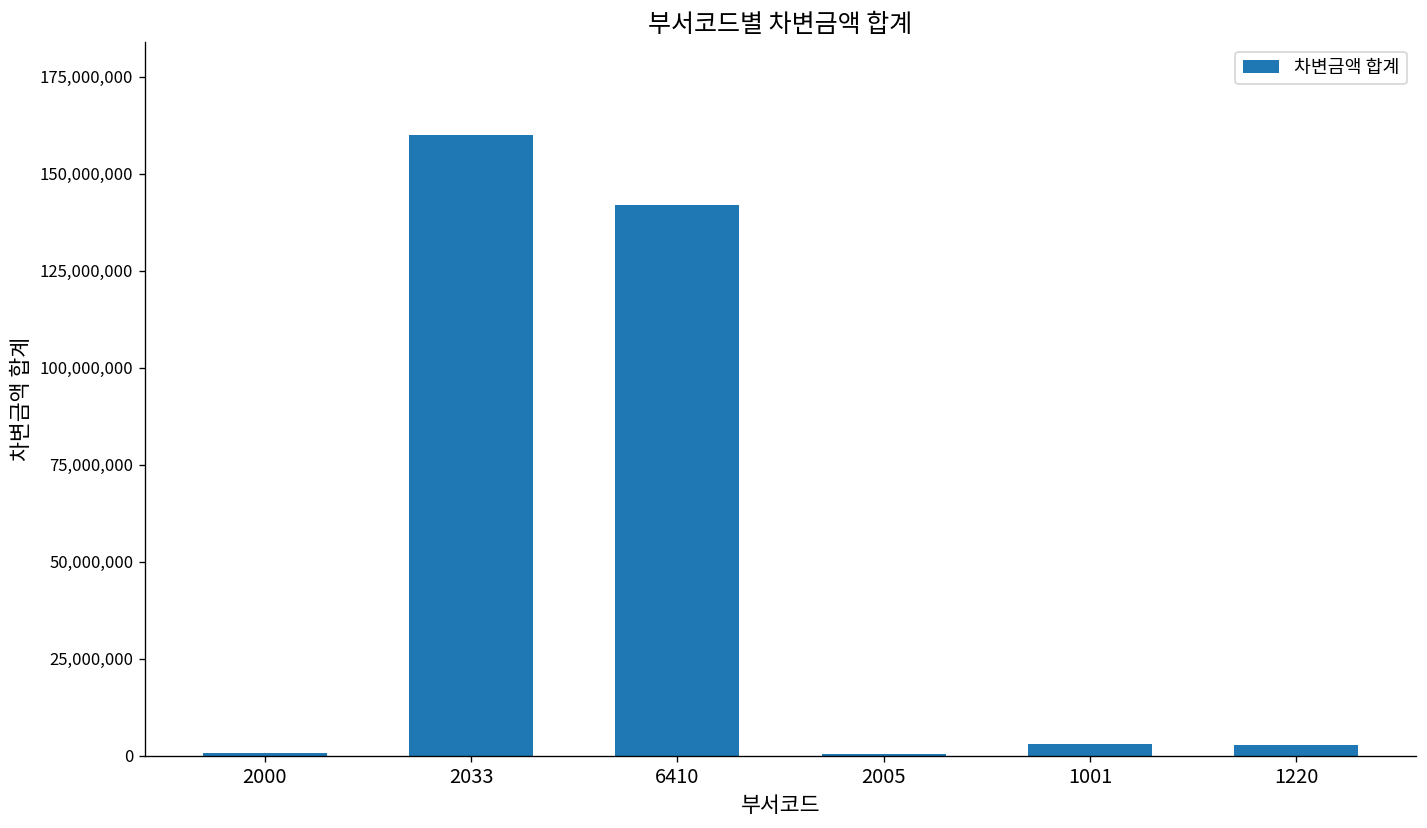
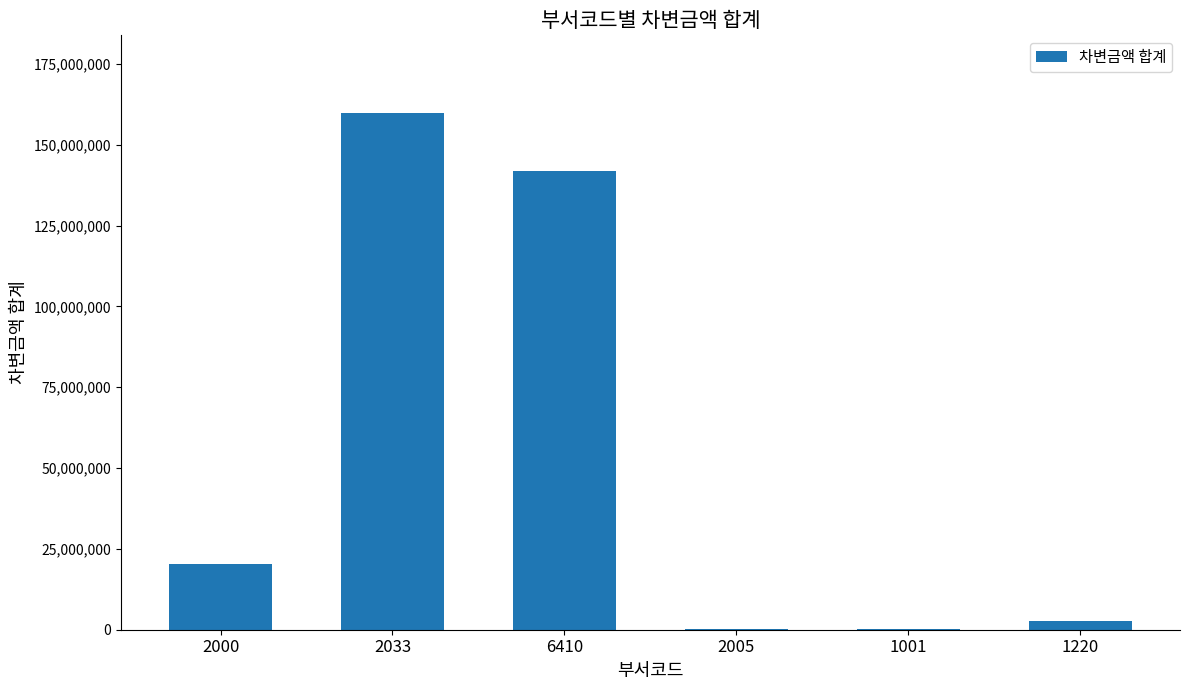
2000: 1,000,000 -> 20,000,000
1001: 3,000,000 -> 0
